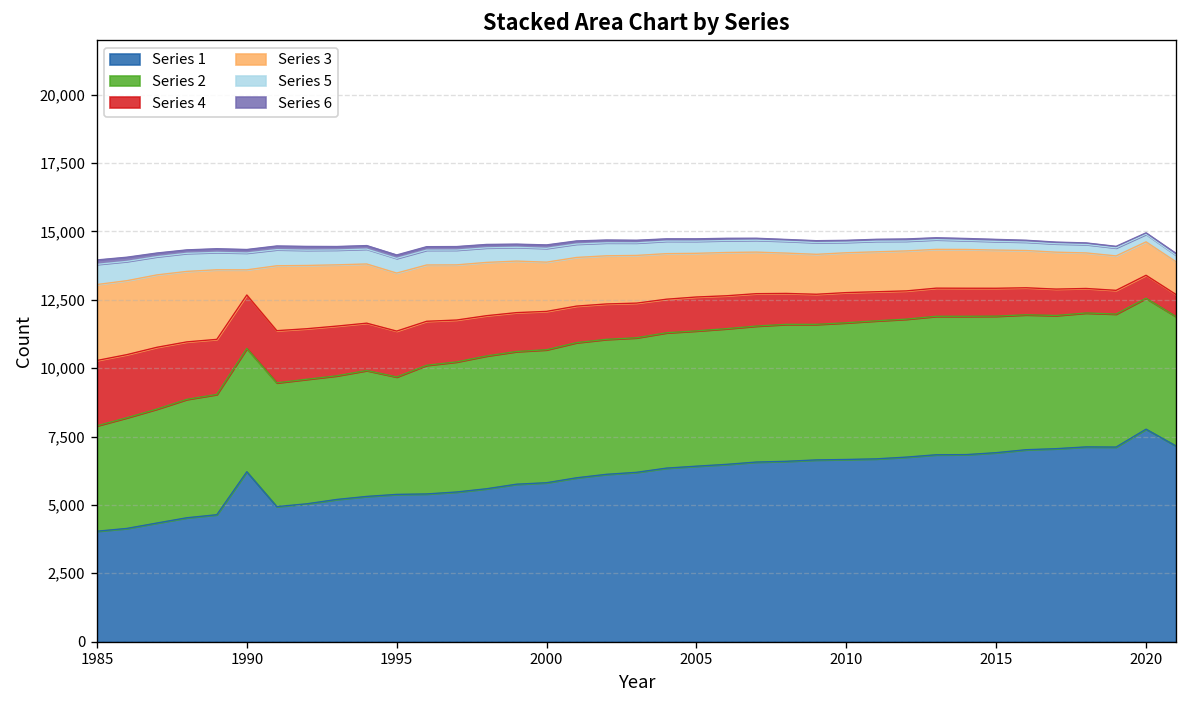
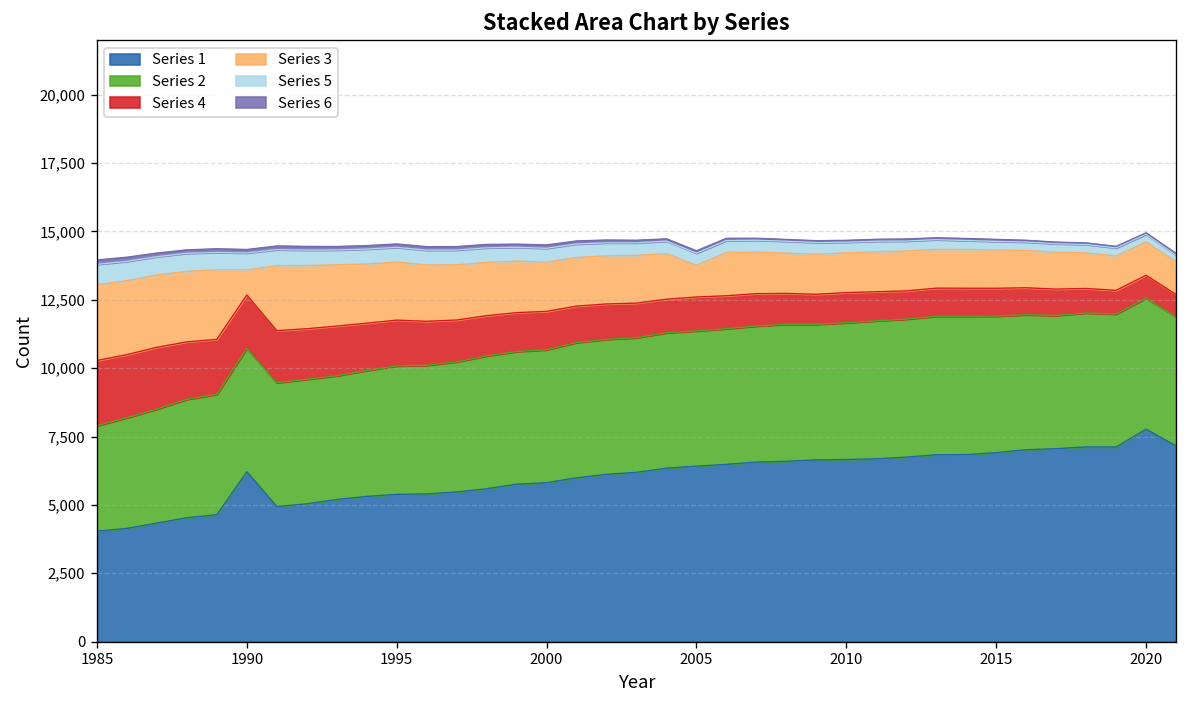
Series 2, 1995: 4,300 -> 4,700
Series 3, 2005: 1,600 -> 1,200
